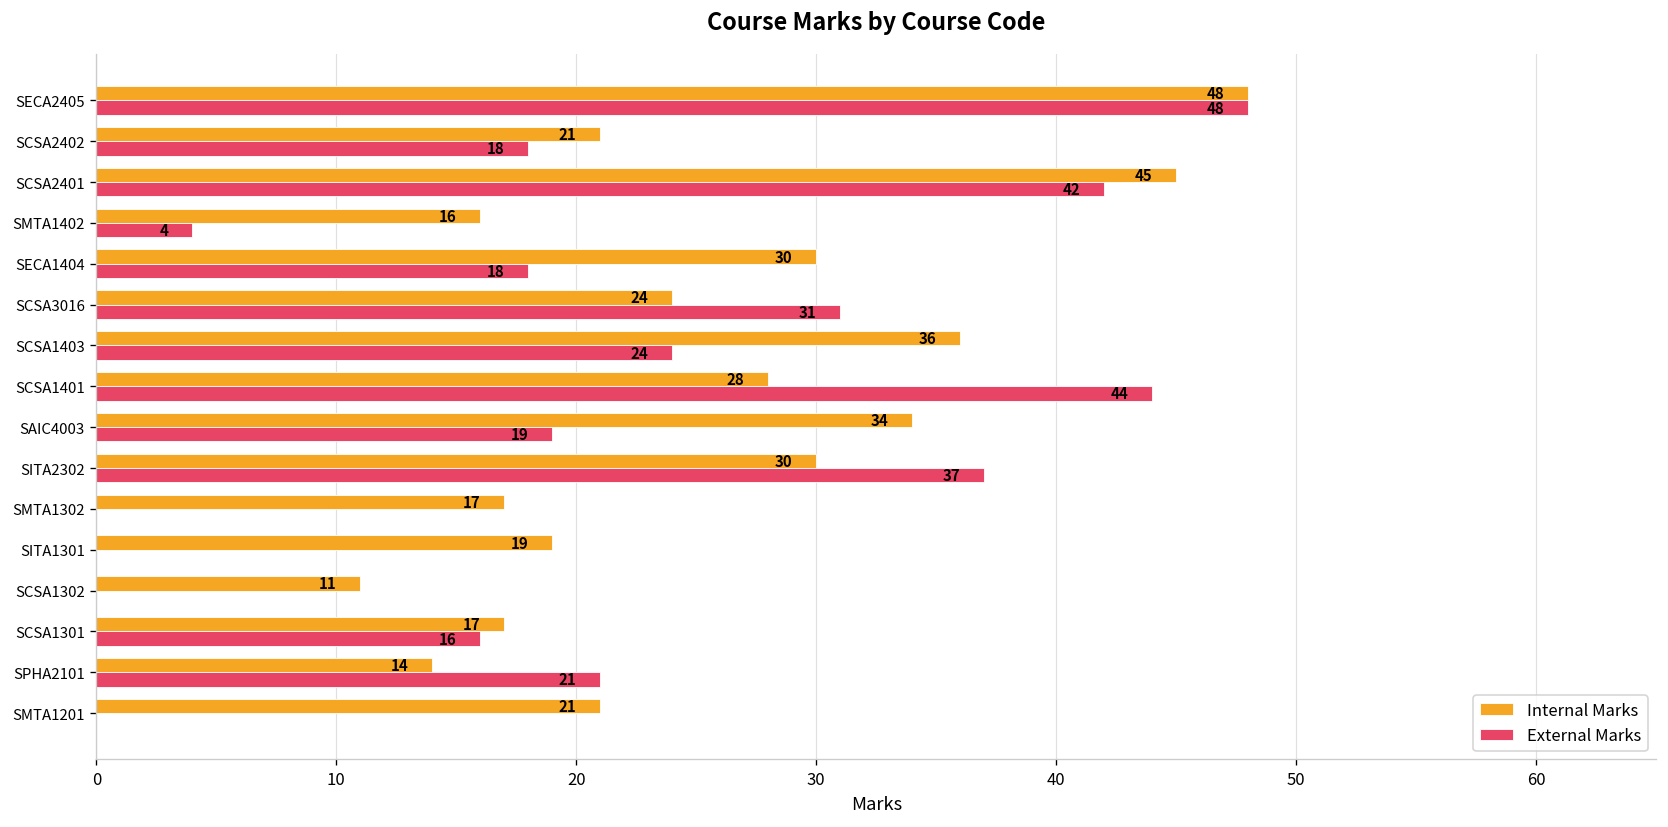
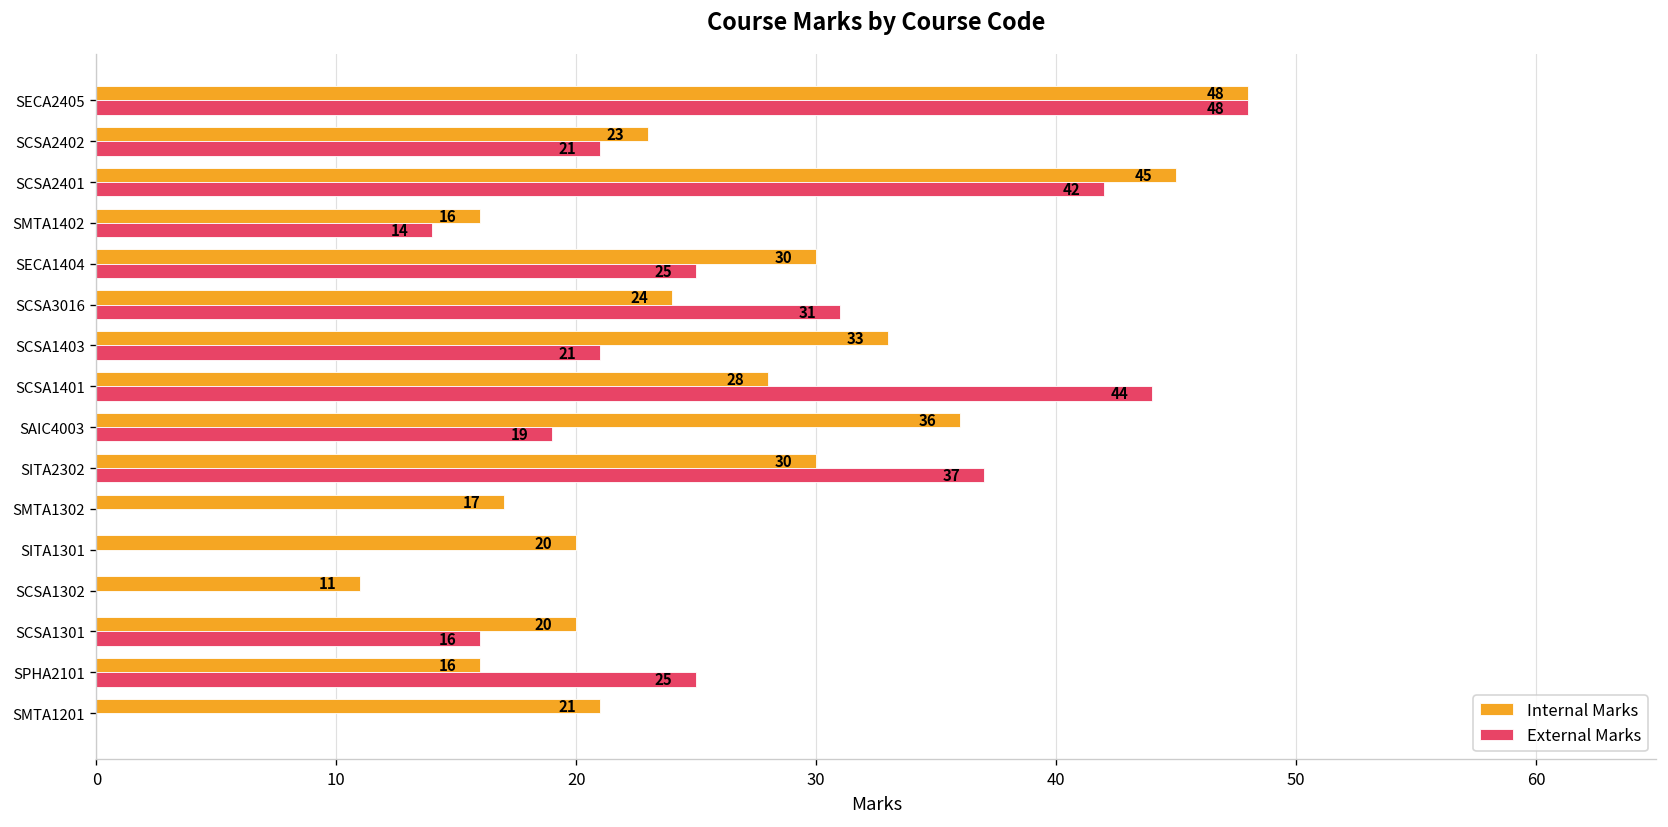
Internal Marks, SCSA2402: 21 -> 23
External Marks, SCSA2402: 18 -> 21
External Marks, SMTA1402: 4 -> 14
External Marks, SECA1404: 18 -> 25
Internal Marks, SCSA1403: 36 -> 33
External Marks, SCSA1403: 24 -> 21
Internal Marks, SAIC4003: 34 -> 36
Internal Marks, SITA1301: 19 -> 20
Internal Marks, SCSA1301: 17 -> 20
Internal Marks, SPHA2101: 14 -> 16
External Marks, SPHA2101: 21 -> 25
